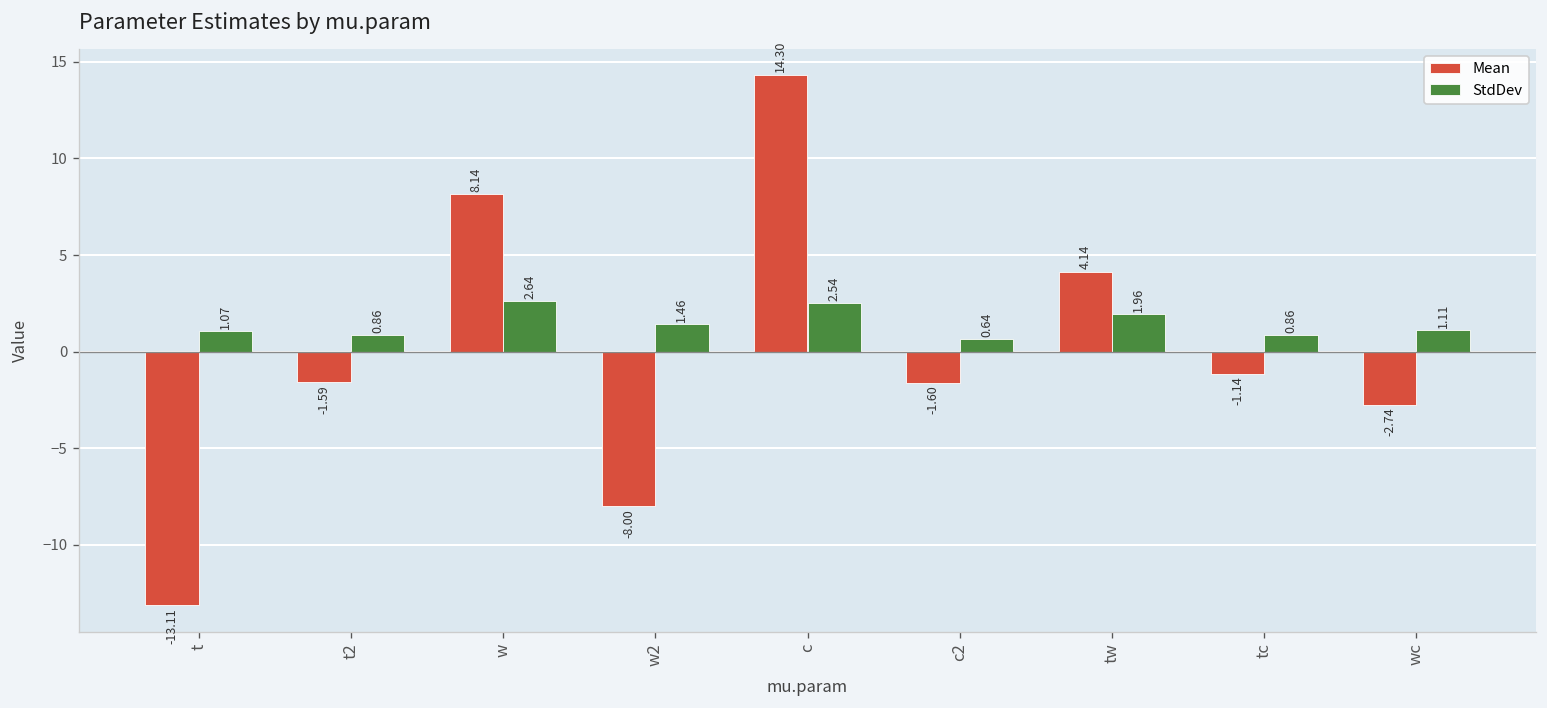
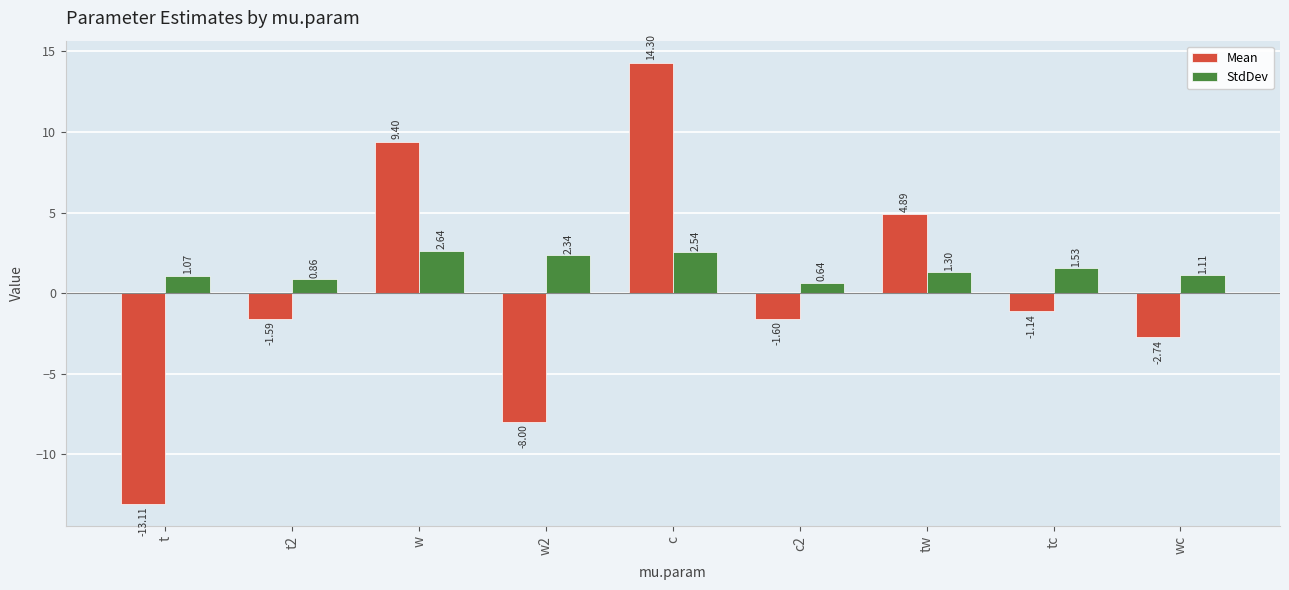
Mean, w: 8.14 -> 9.40
StdDev, w2: 1.46 -> 2.34
Mean, tw: 4.14 -> 4.89
StdDev, tw: 1.96 -> 1.30
StdDev, tc: 0.86 -> 1.53
